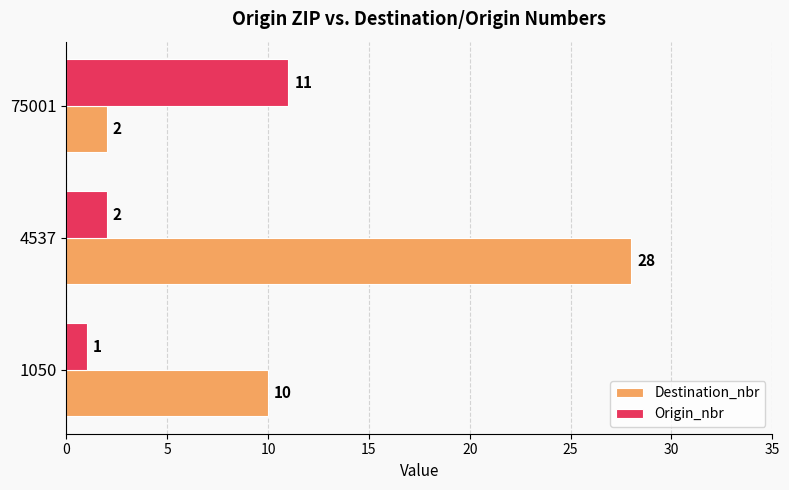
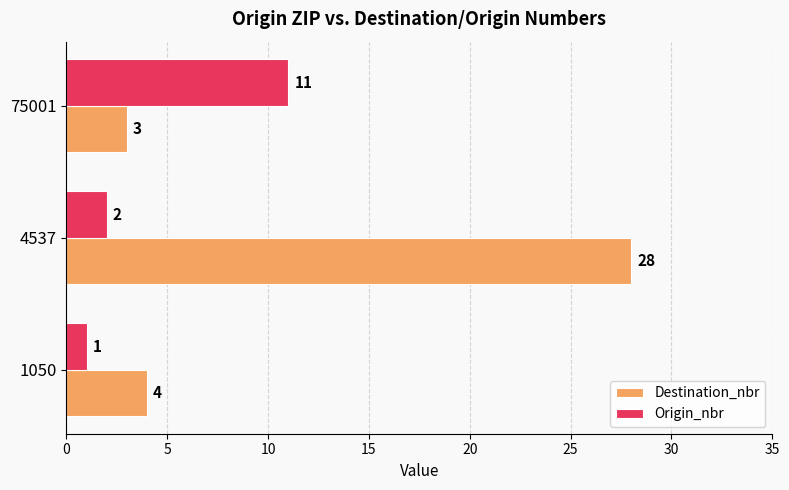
Destination_nbr, 75001: 2 -> 3
Destination_nbr, 1050: 10 -> 4
